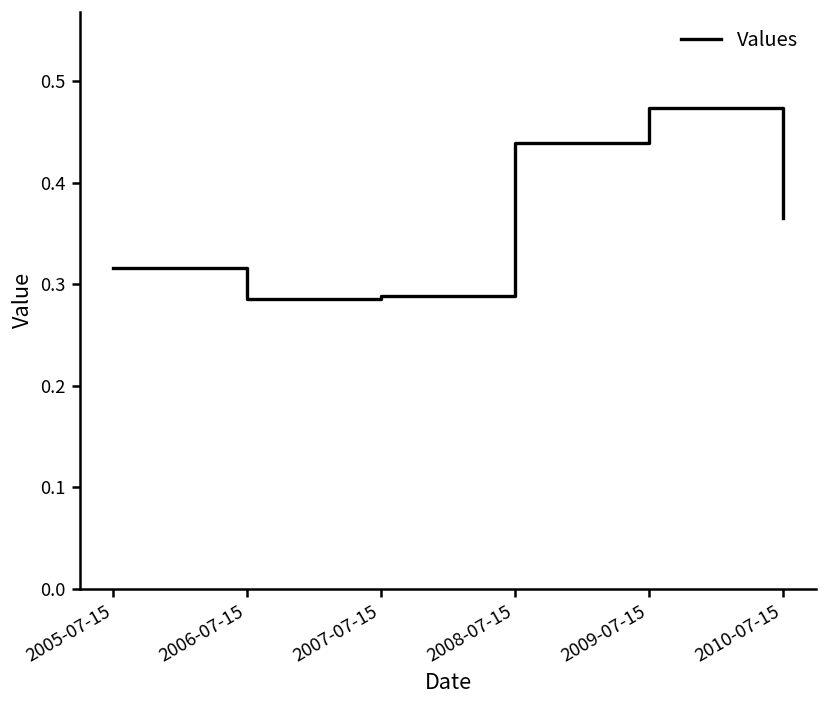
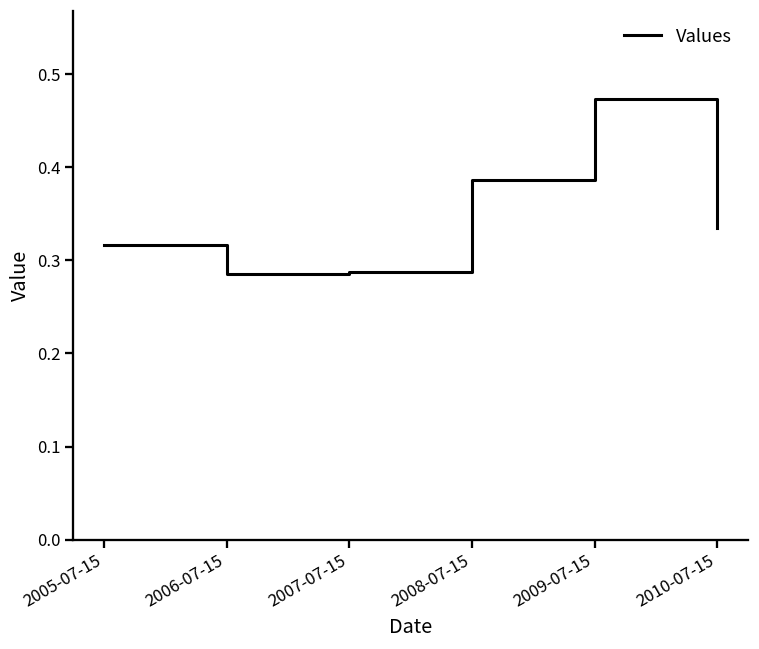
2008-07-15: 0.44 -> 0.39
2010-07-15: 0.36 -> 0.33
